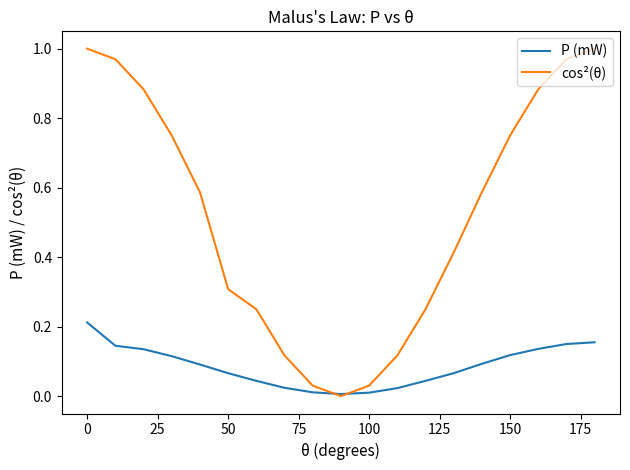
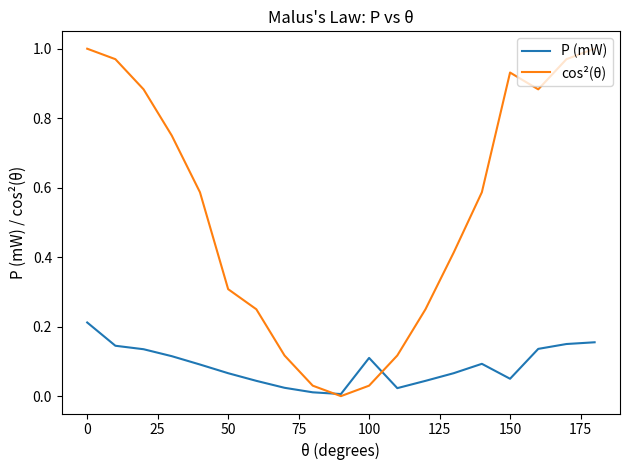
P (mW), 100: 0.01 -> 0.11
P (mW), 150: 0.12 -> 0.05
cos²(θ), 150: 0.75 -> 0.93
